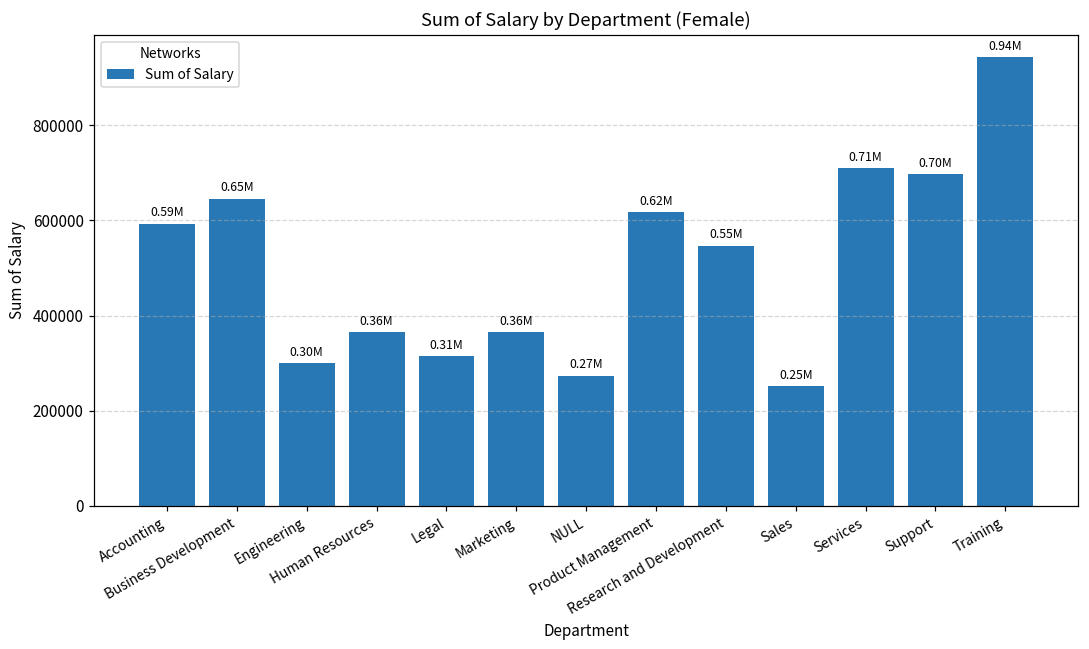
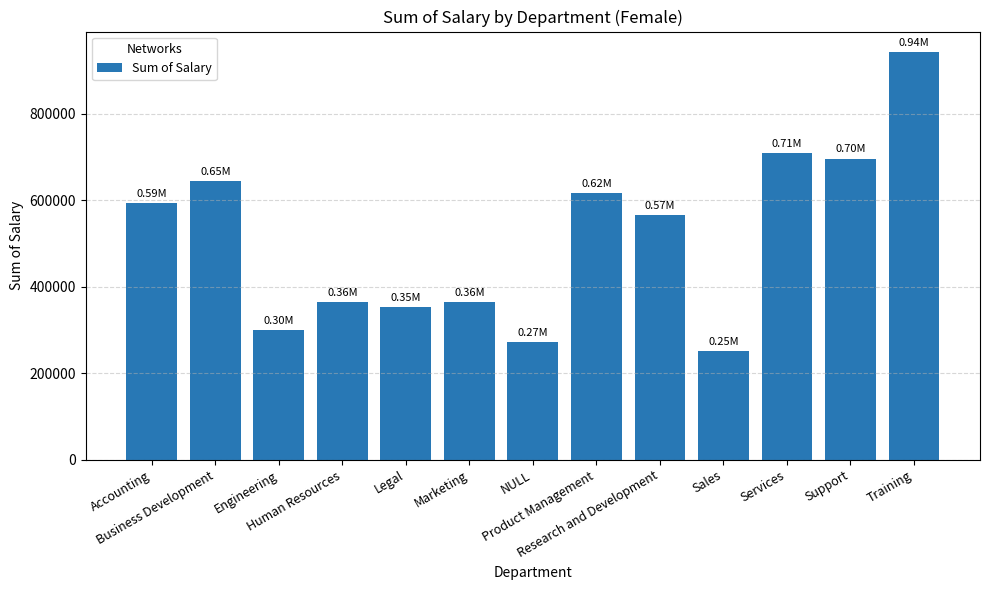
Legal: 0.31M -> 0.35M
Research and Development: 0.55M -> 0.57M
